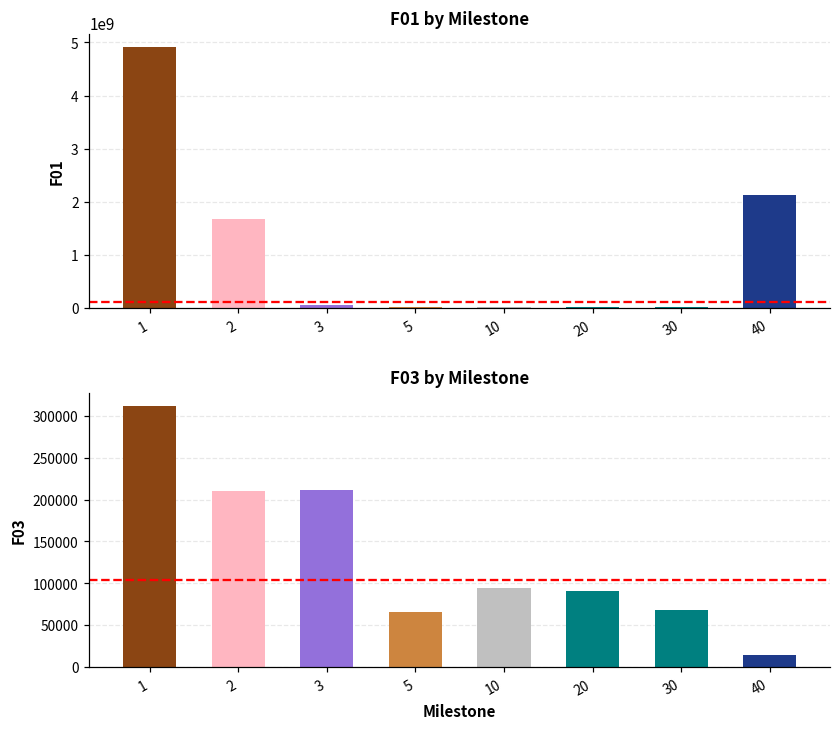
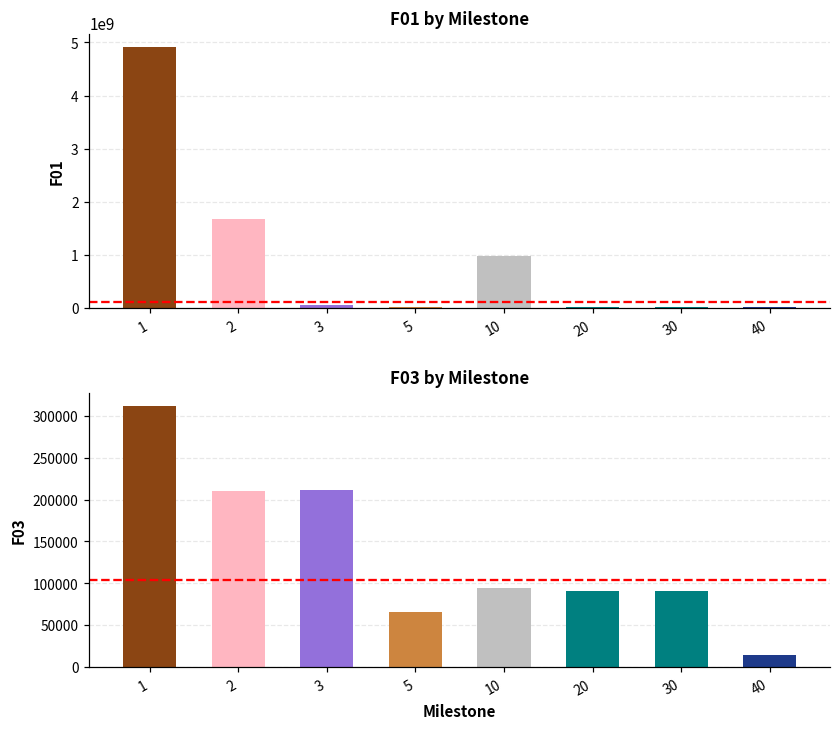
F01 by Milestone, 10: 0 -> 1000000000
F01 by Milestone, 40: 2100000000 -> 0
F03 by Milestone, 30: 70000 -> 90000
